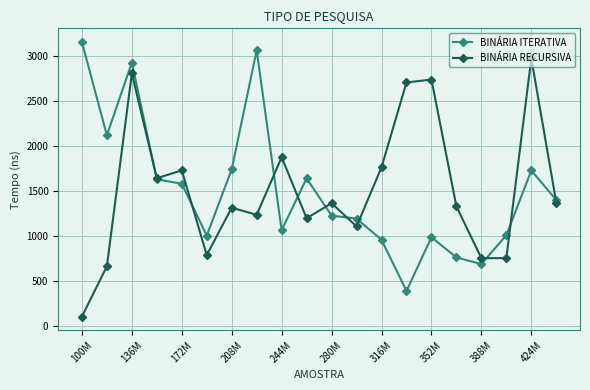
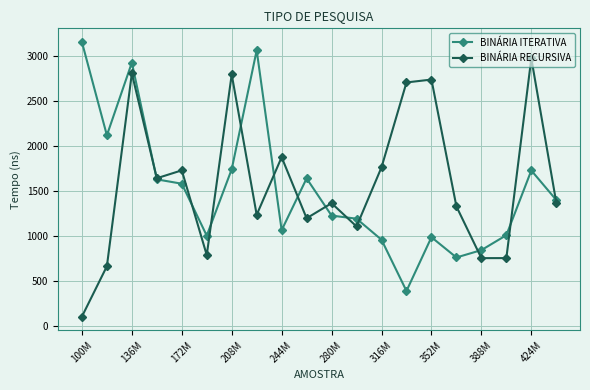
BINÁRIA RECURSIVA, 208M: 1300 -> 2800
BINÁRIA ITERATIVA, 388M: 700 -> 800
